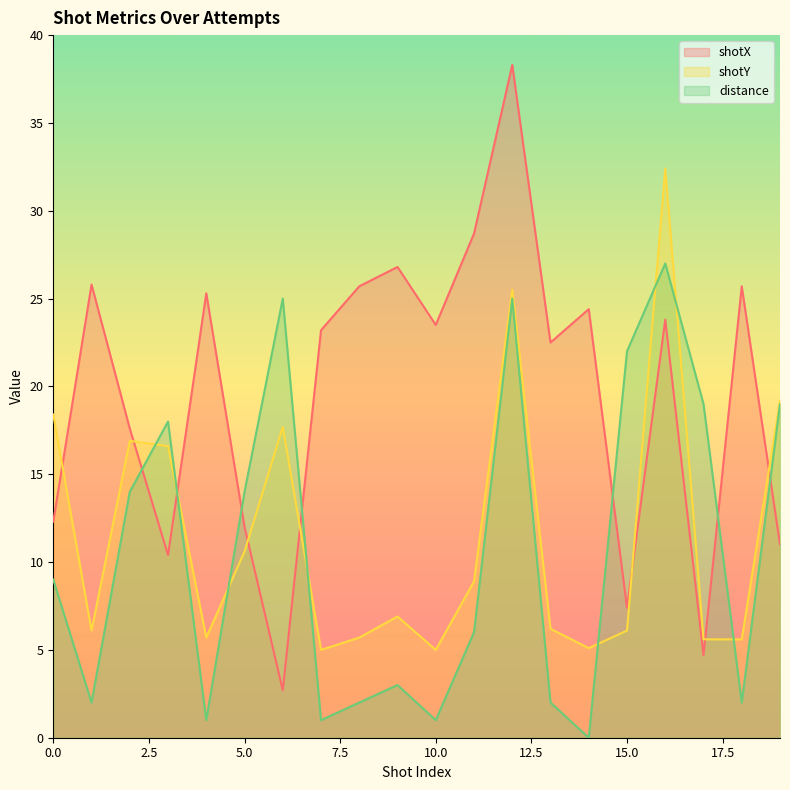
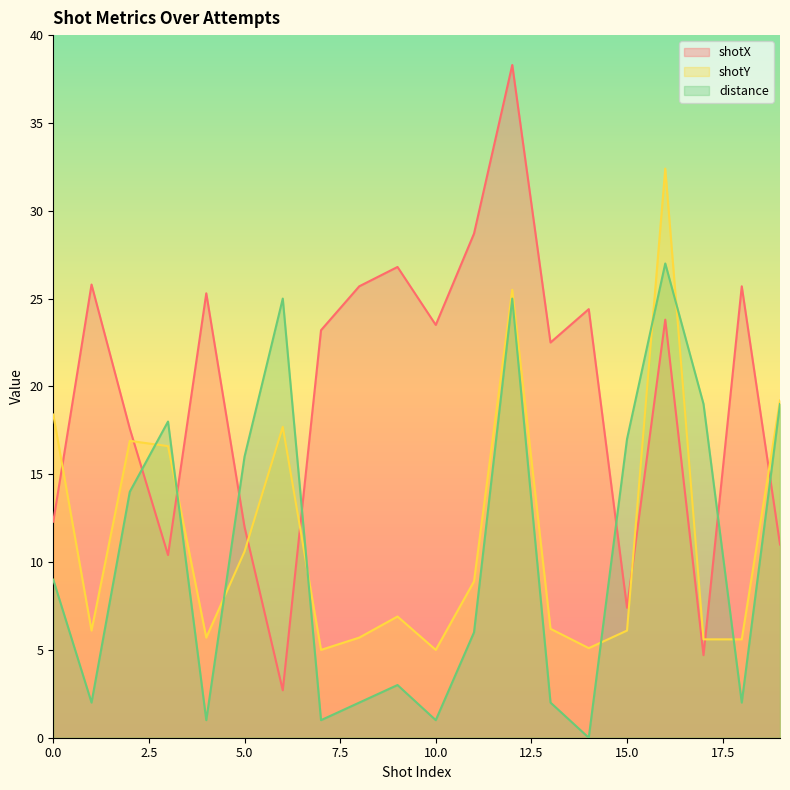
distance, 5.0: 14 -> 16
distance, 15.0: 22 -> 17
